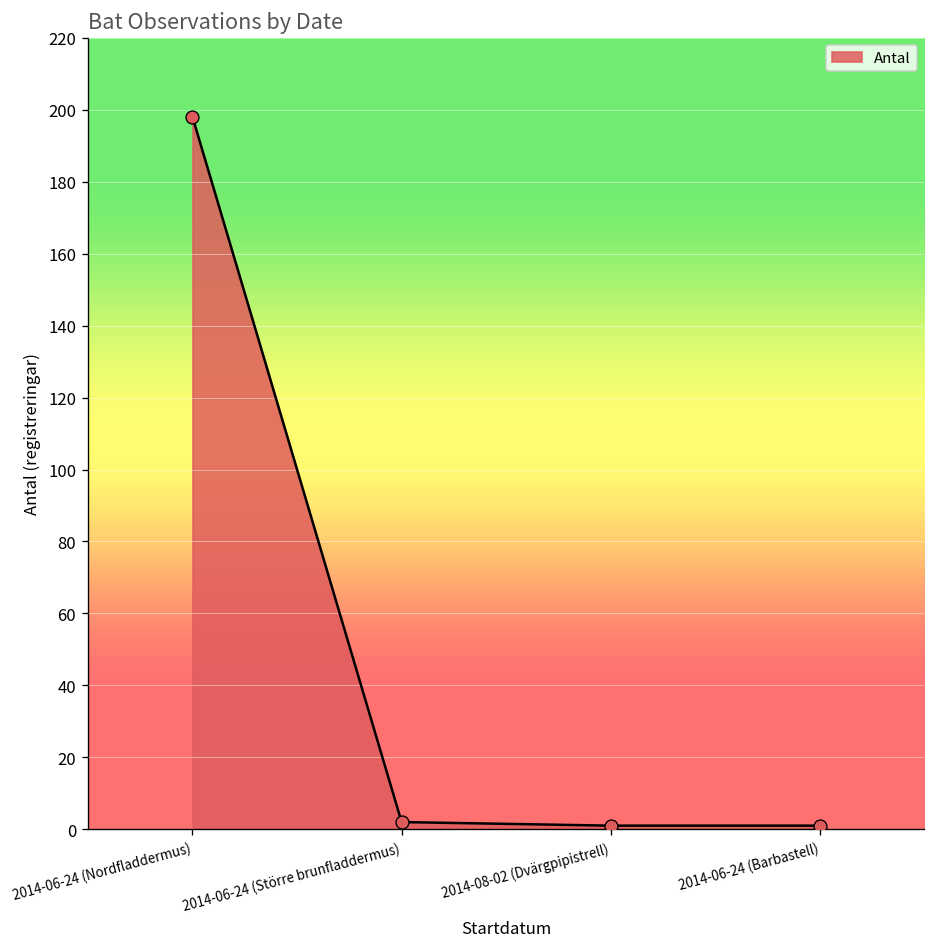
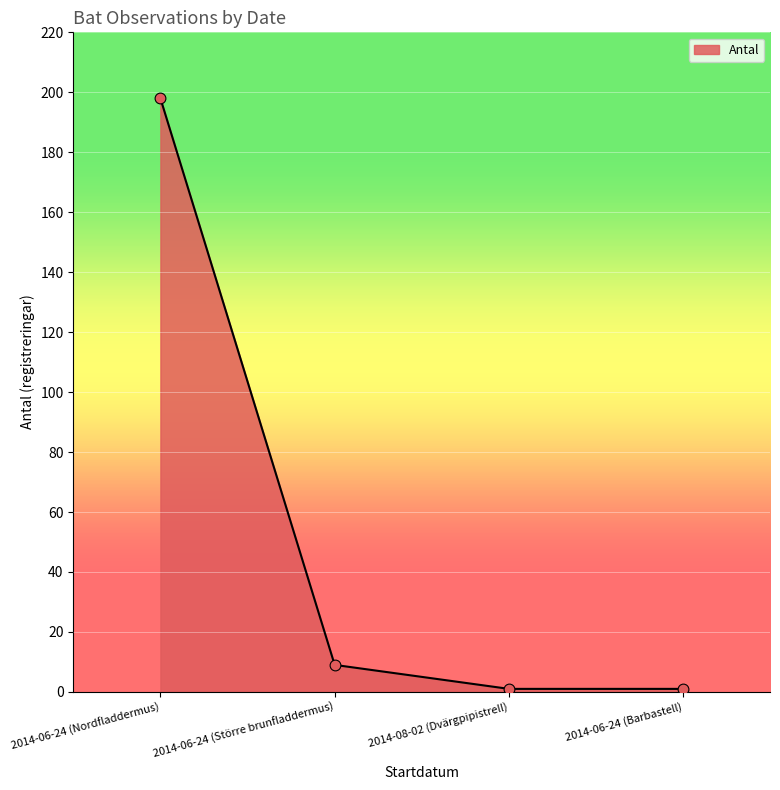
2014-06-24 (Större brunfladdermus): 2 -> 9
